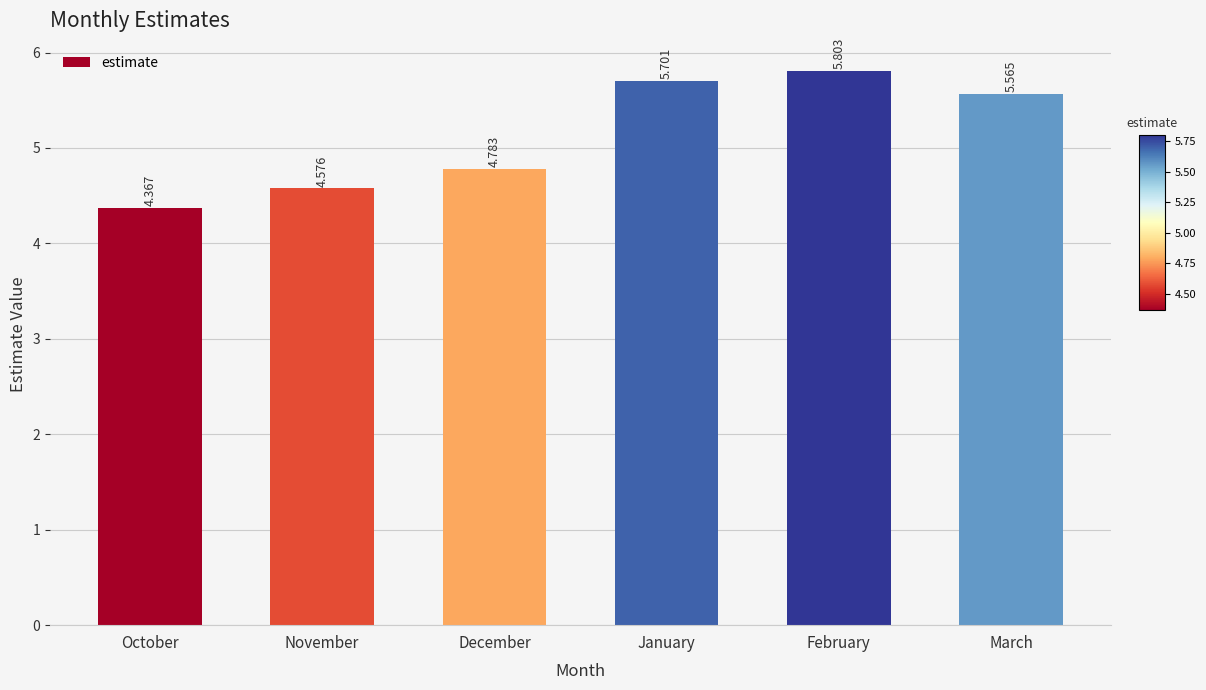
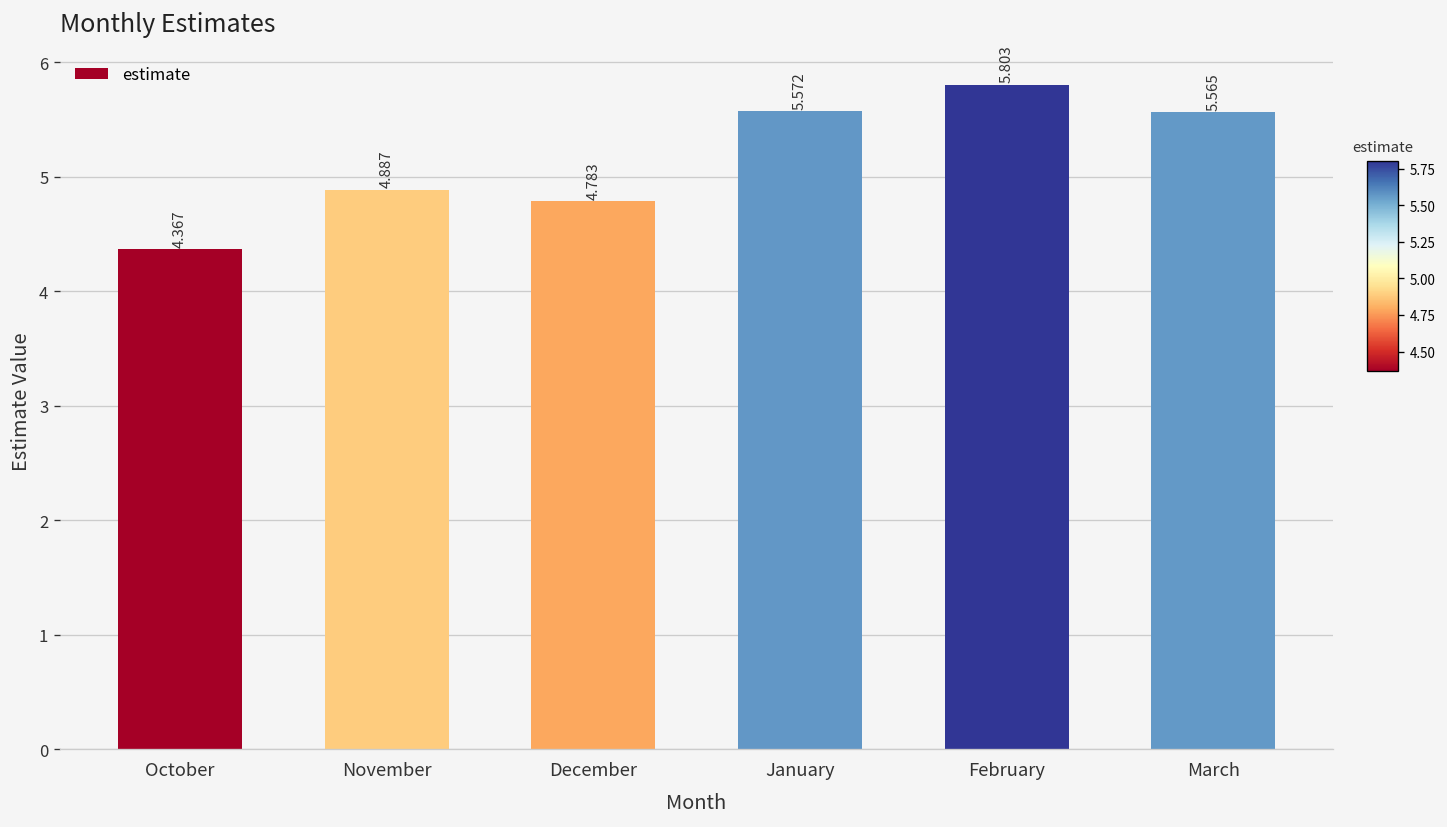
November: 4.576 -> 4.887
January: 5.701 -> 5.572
